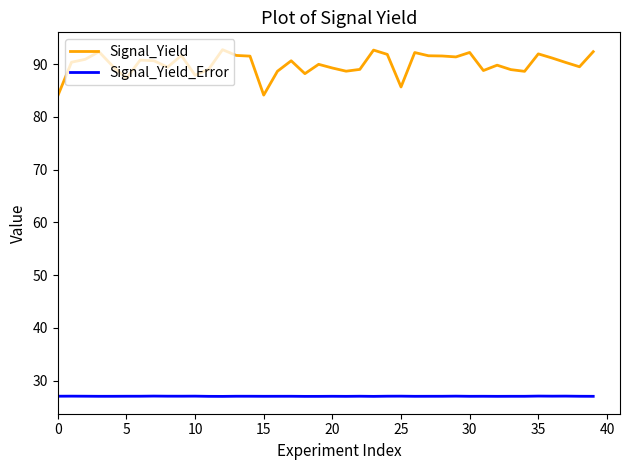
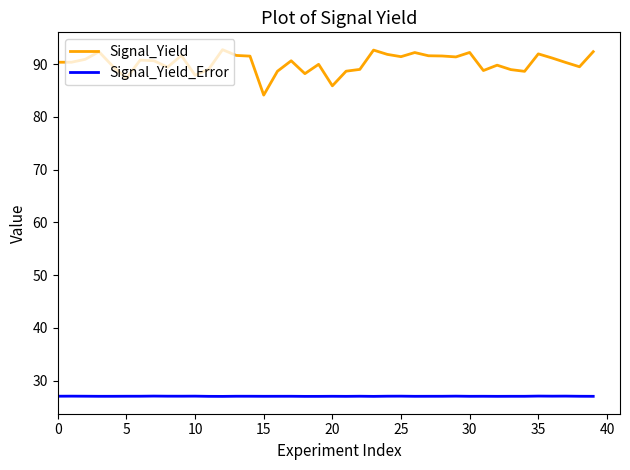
Signal_Yield, 0: 84 -> 90
Signal_Yield, 20: 89 -> 86
Signal_Yield, 25: 86 -> 91
